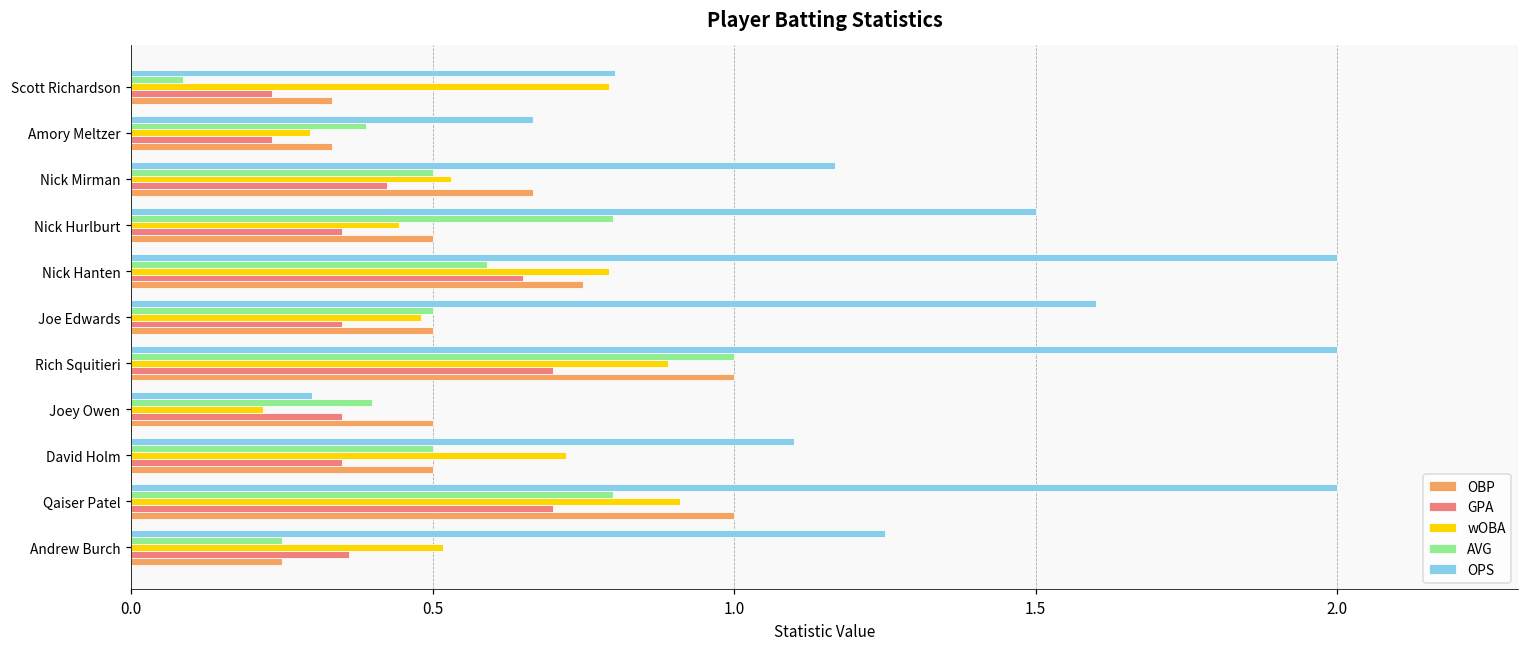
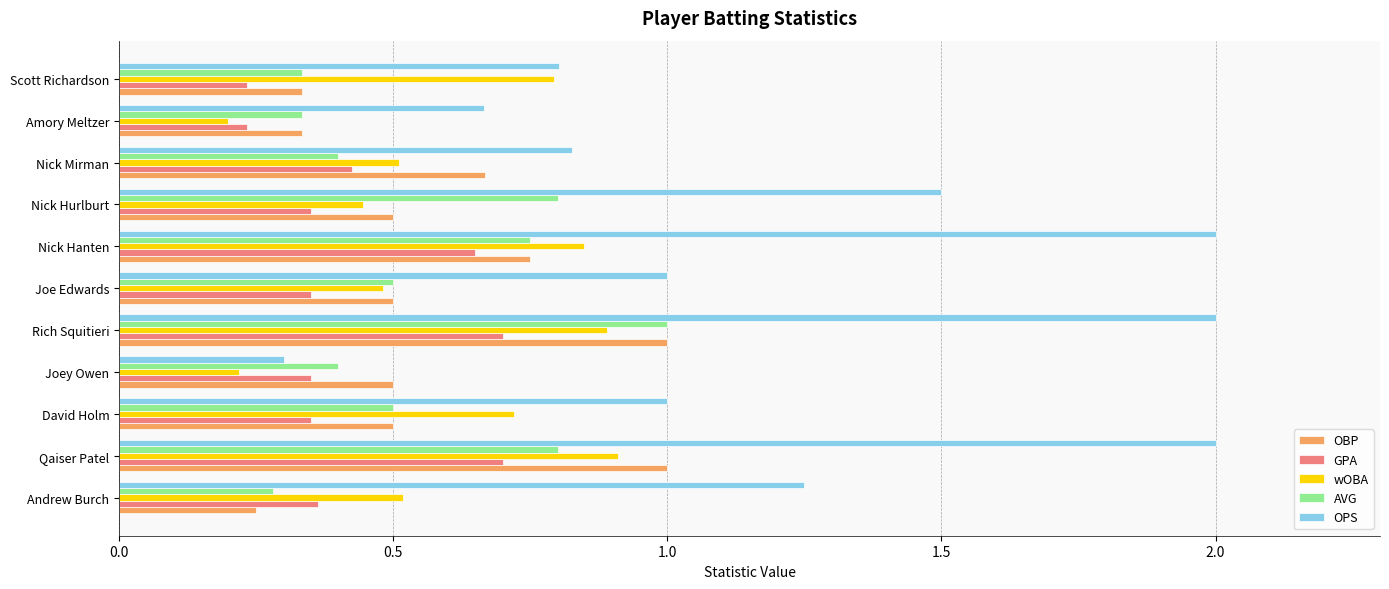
AVG, Scott Richardson: 0.09 -> 0.33
AVG, Amory Meltzer: 0.39 -> 0.33
wOBA, Amory Meltzer: 0.30 -> 0.20
OPS, Nick Mirman: 1.17 -> 0.83
AVG, Nick Mirman: 0.5 -> 0.4
wOBA, Nick Mirman: 0.53 -> 0.51
AVG, Nick Hanten: 0.59 -> 0.75
wOBA, Nick Hanten: 0.79 -> 0.85
OPS, Joe Edwards: 1.6 -> 1.0
OPS, David Holm: 1.1 -> 1.0
AVG, Andrew Burch: 0.25 -> 0.28
